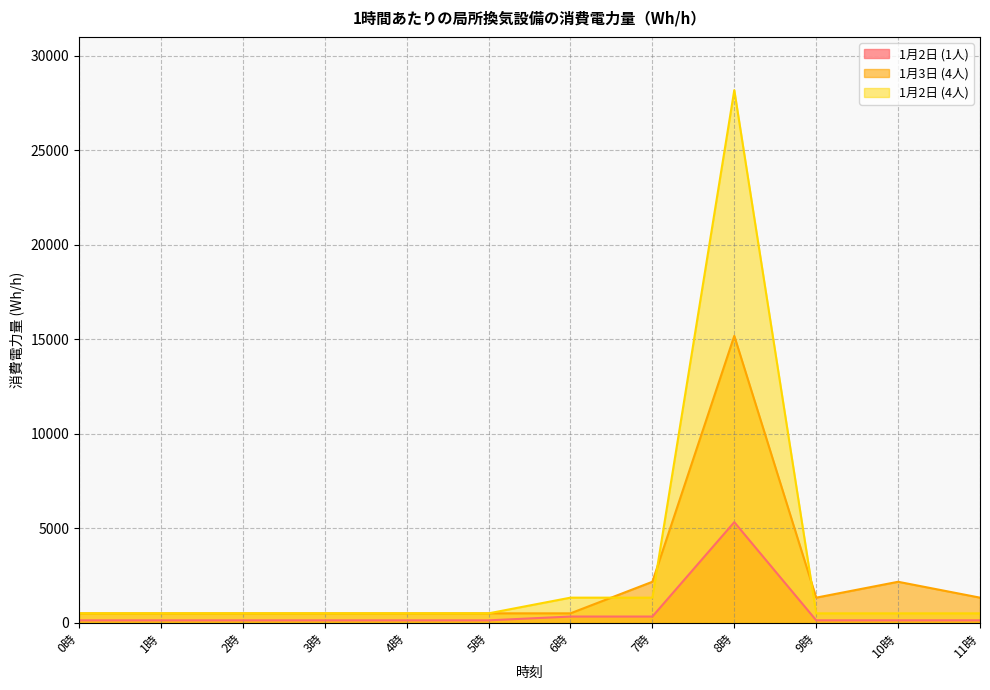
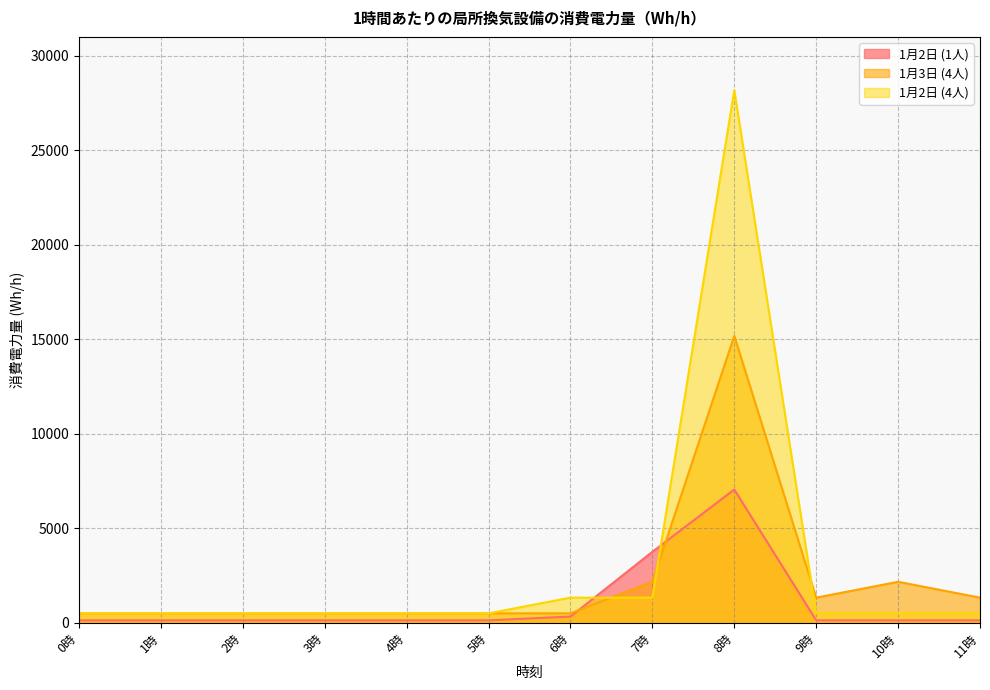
1月2日 (1人), 7時: 300 -> 3800
1月2日 (1人), 8時: 5300 -> 7100
